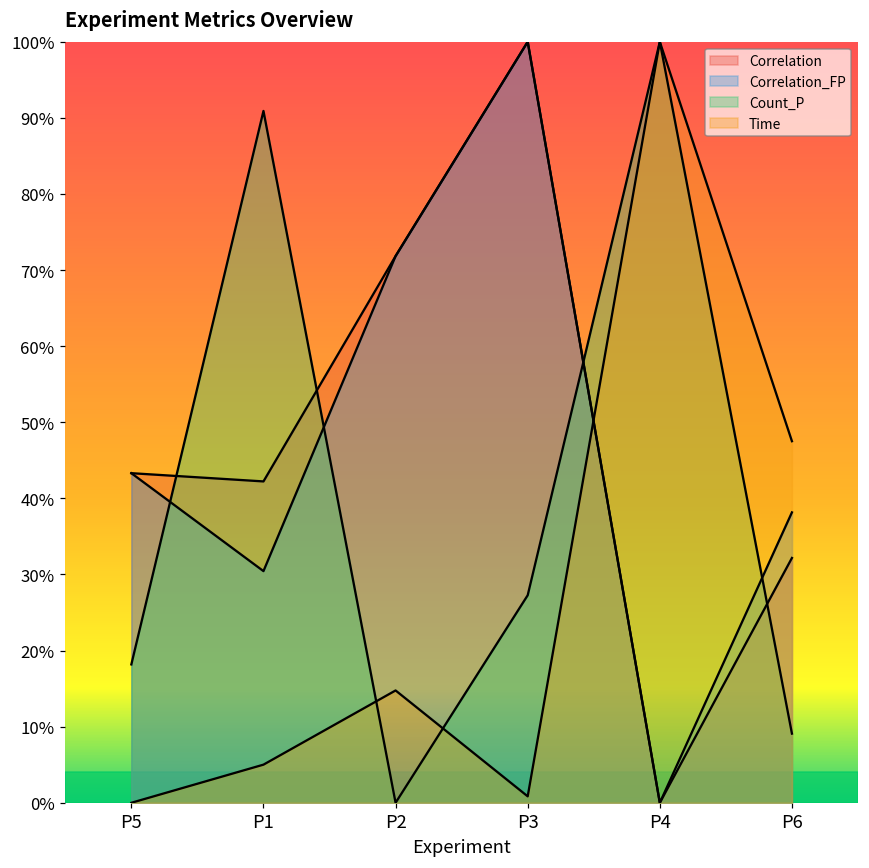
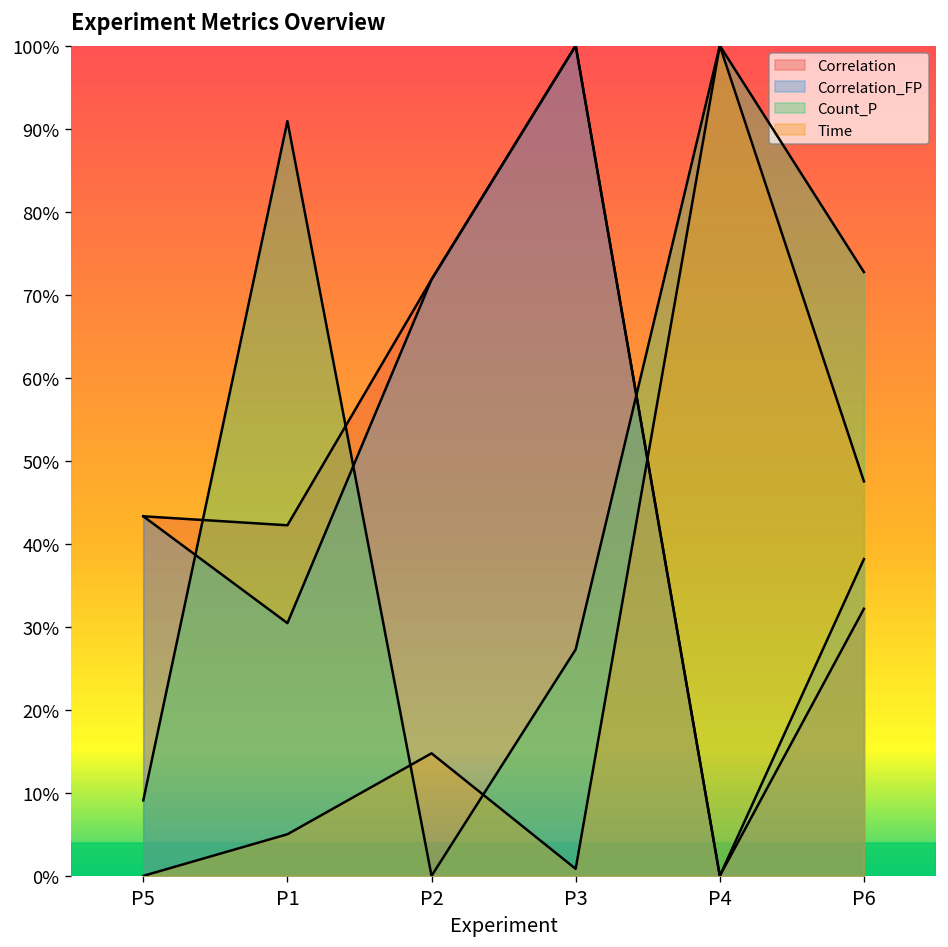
Count_P, P5: 18% -> 9%
Count_P, P6: 9% -> 73%
